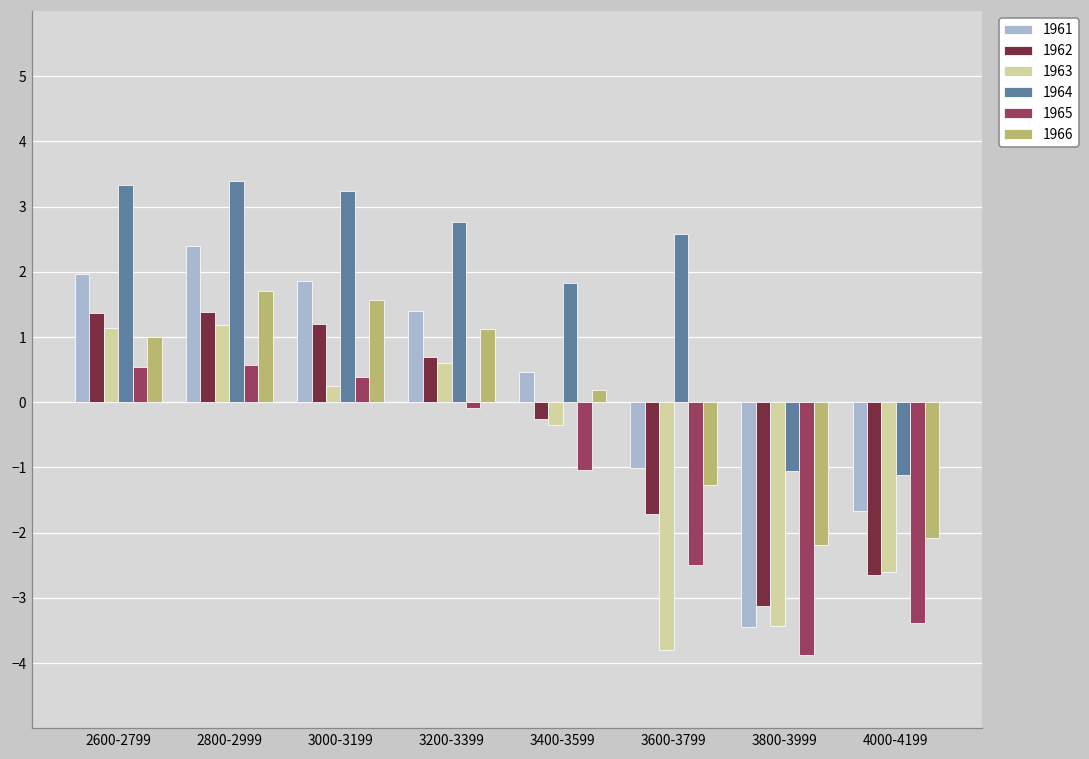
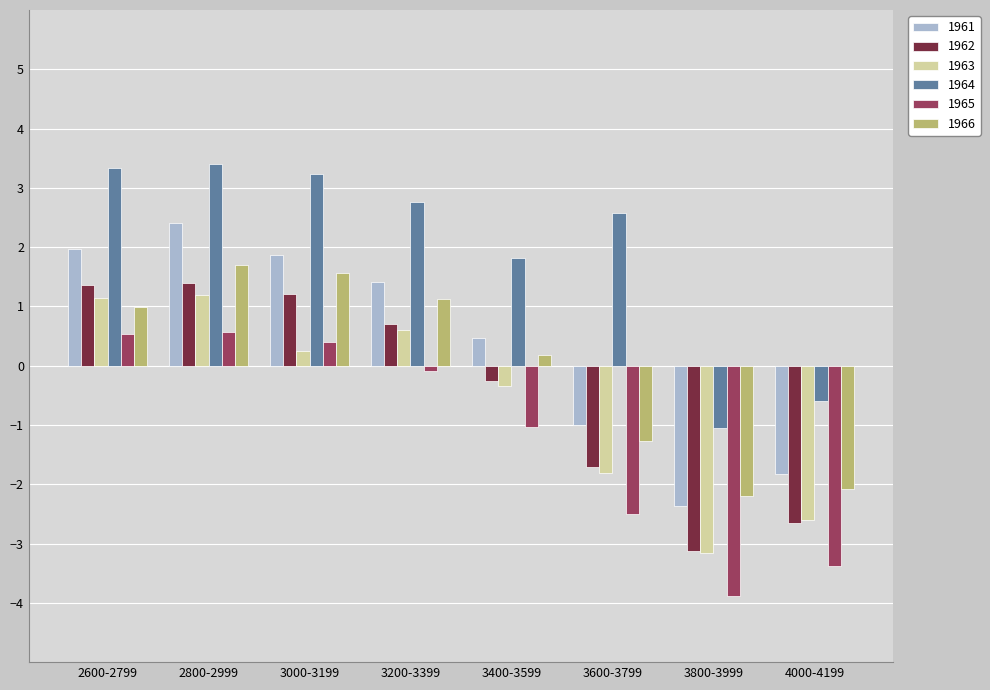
1963, 3600-3799: -3.8 -> -1.8
1961, 3800-3999: -3.4 -> -2.4
1963, 3800-3999: -3.4 -> -3.2
1961, 4000-4199: -1.7 -> -1.8
1964, 4000-4199: -1.1 -> -0.6
